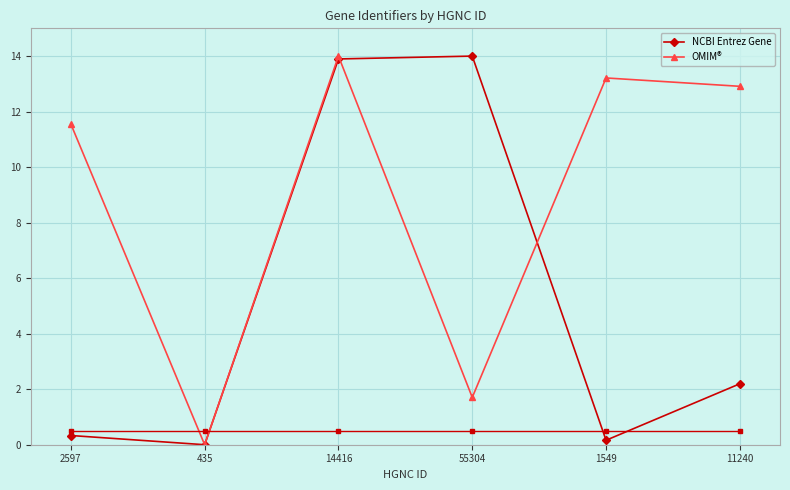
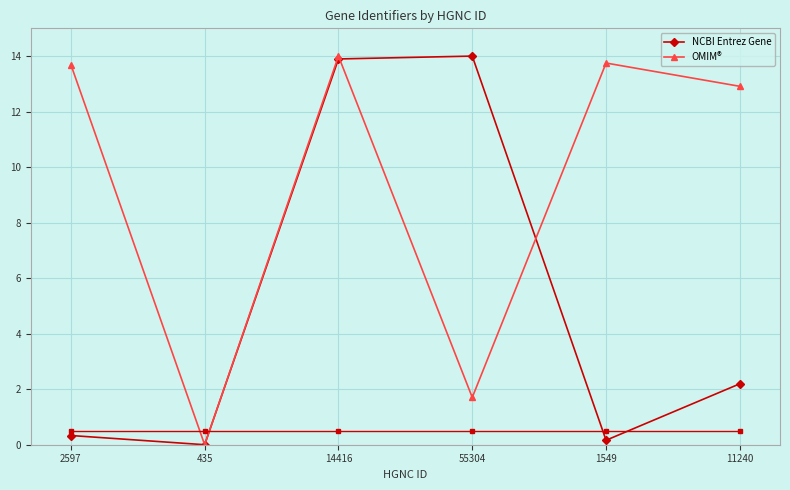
OMIM®, 2597: 11.6 -> 13.7
OMIM®, 1549: 13.2 -> 13.7
